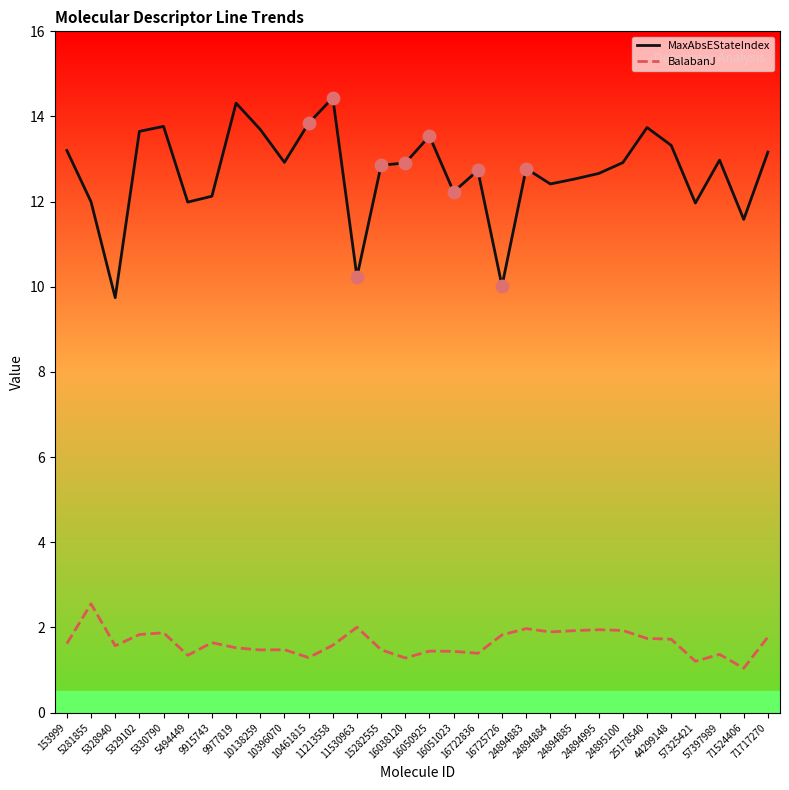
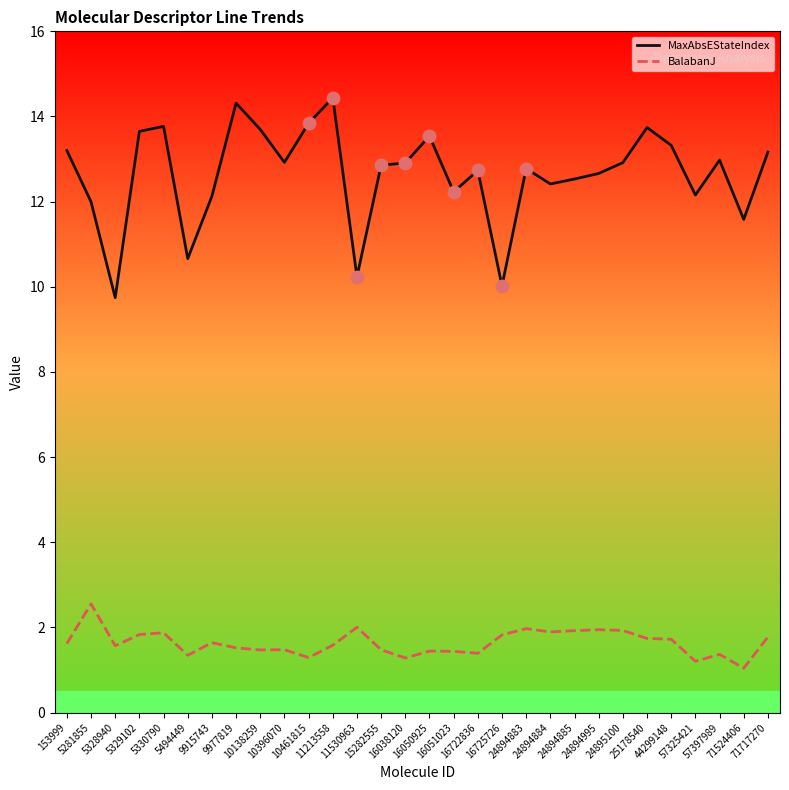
MaxAbsEStateIndex, 5494449: 12.0 -> 10.7
MaxAbsEStateIndex, 57325421: 12.0 -> 12.2
